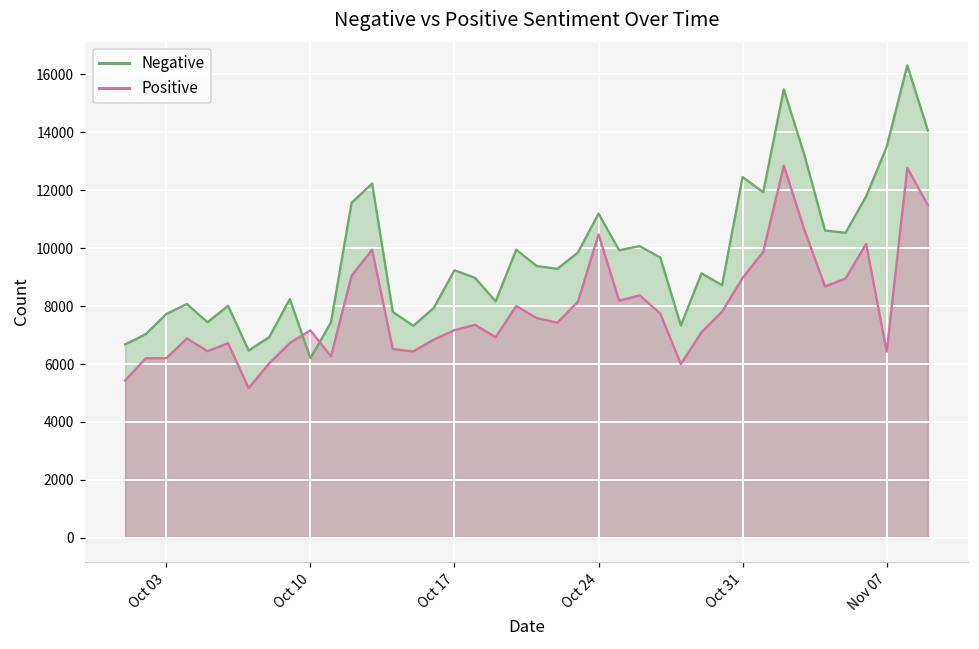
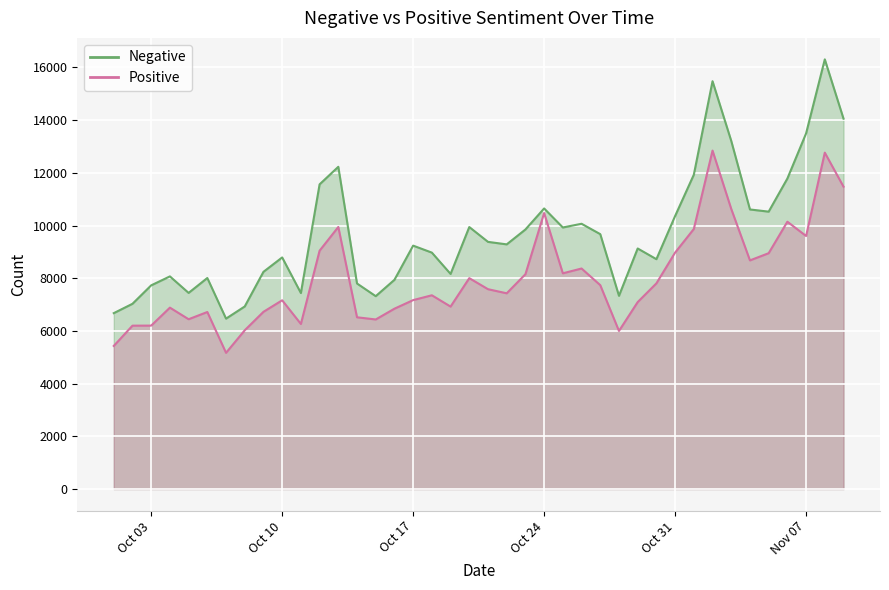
Negative, Oct 10: 6200 -> 8800
Negative, Oct 24: 11200 -> 10600
Negative, Oct 31: 12500 -> 10400
Positive, Nov 07: 6400 -> 9600
